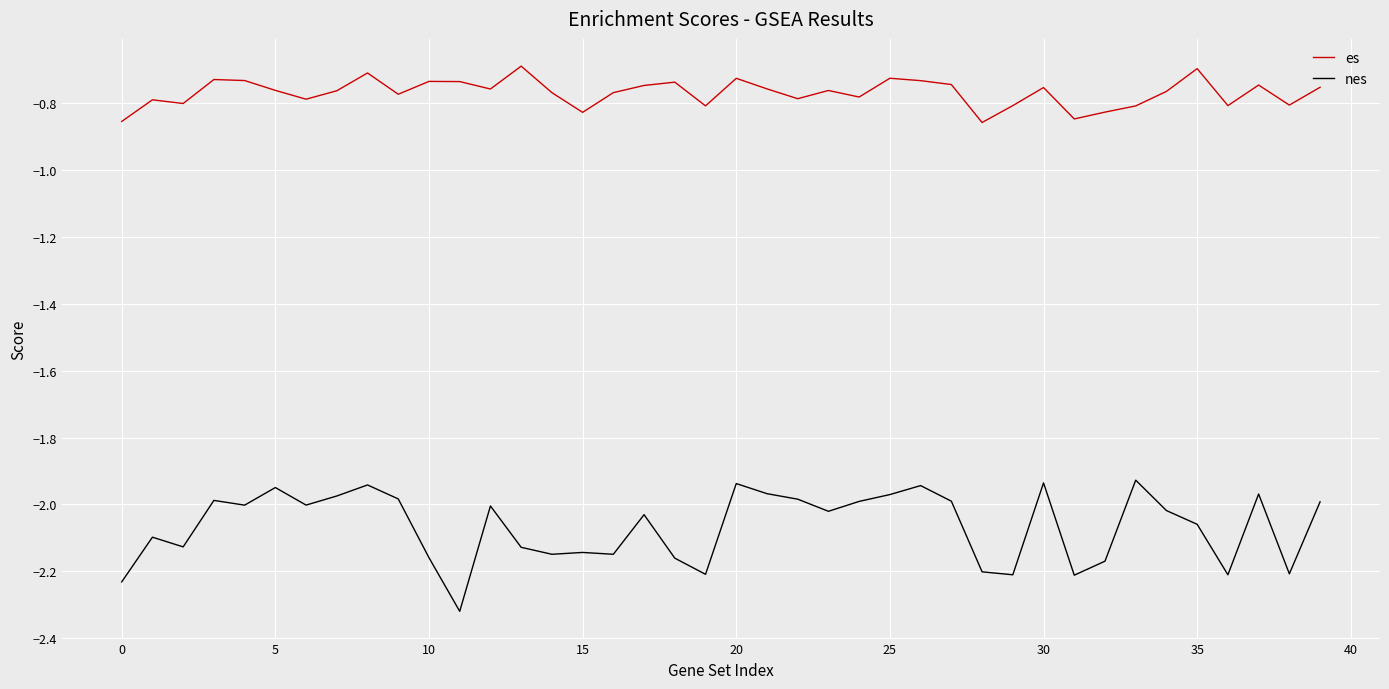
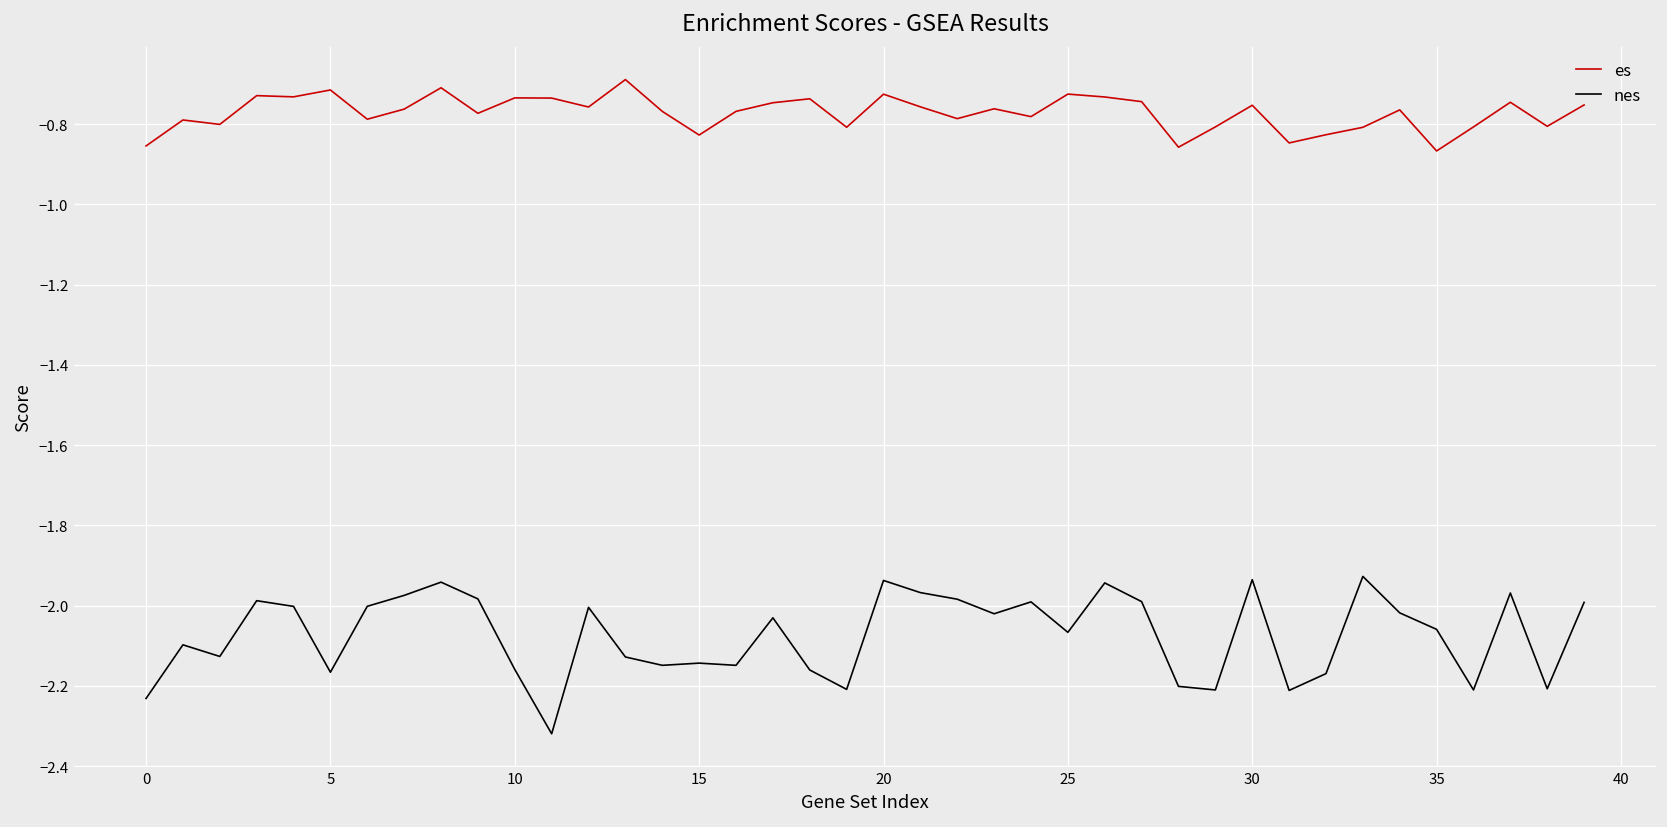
es, 5: -0.76 -> -0.71
nes, 5: -1.95 -> -2.17
nes, 25: -1.97 -> -2.07
es, 35: -0.70 -> -0.87
